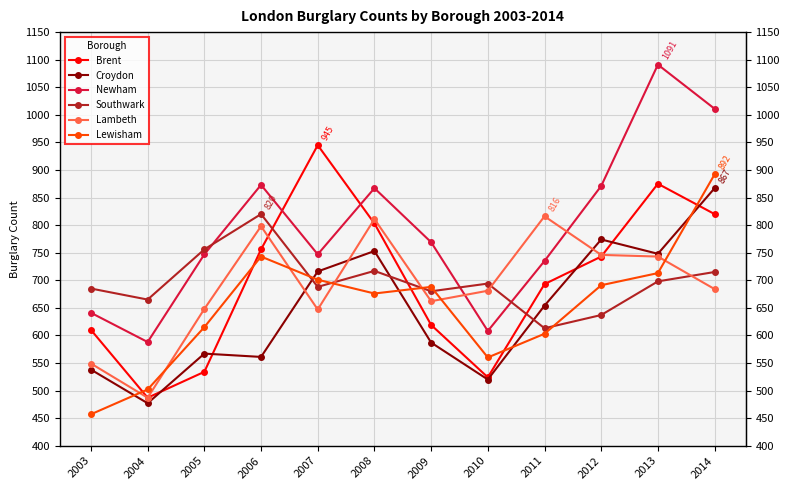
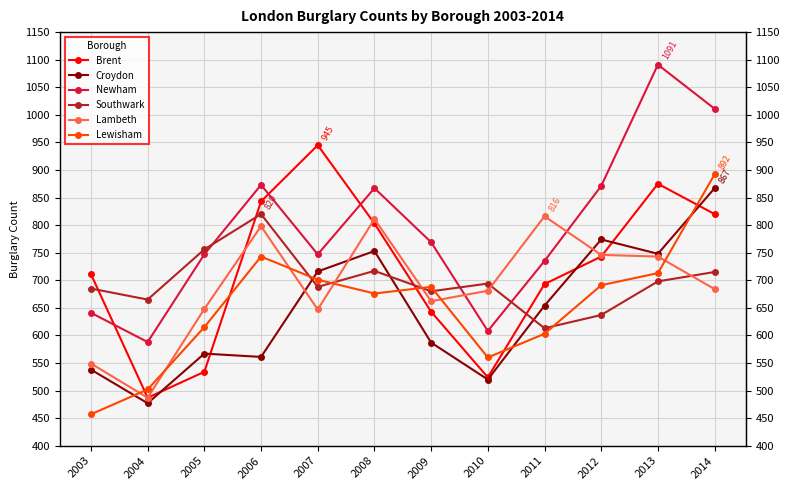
Brent, 2003: 610 -> 710
Brent, 2006: 760 -> 840
Brent, 2009: 620 -> 640
